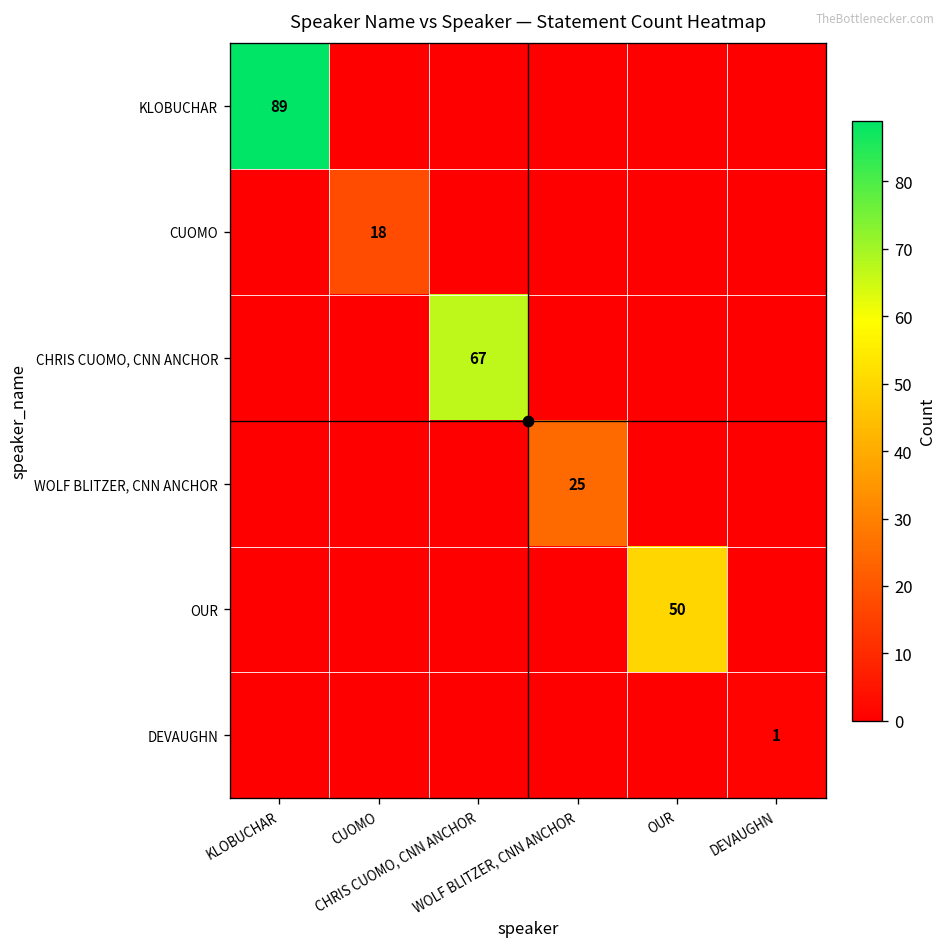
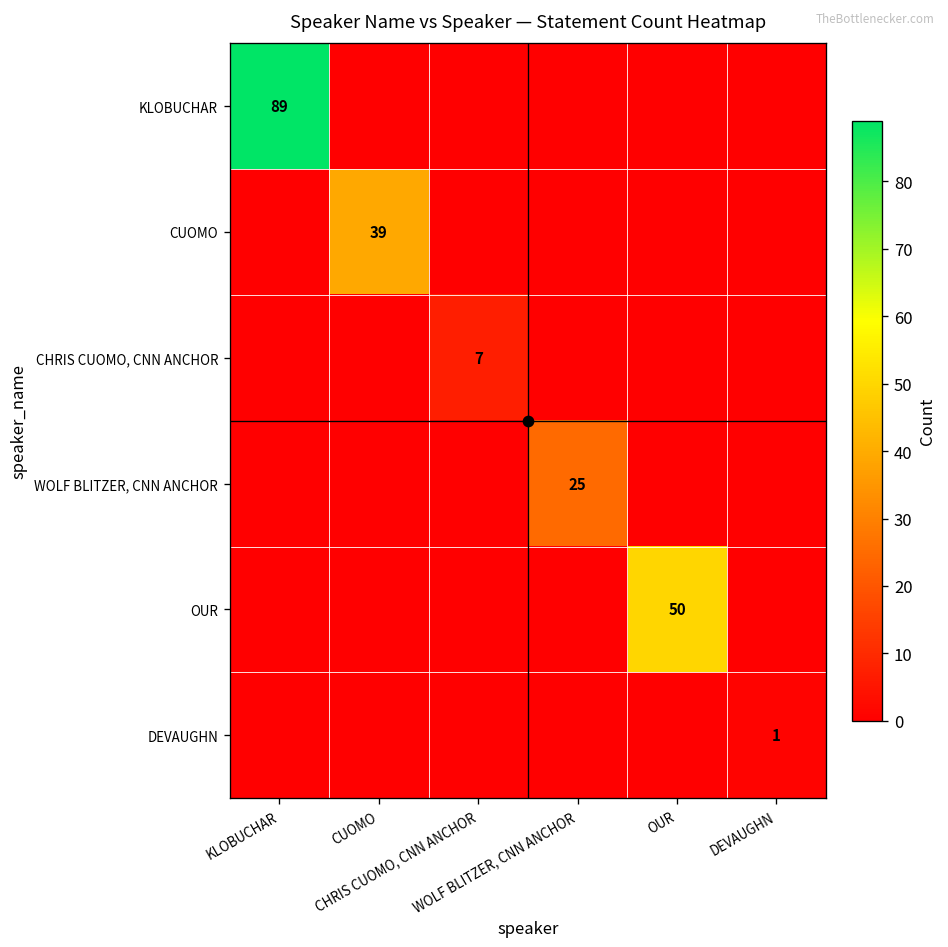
CUOMO, CUOMO: 18 -> 39
CHRIS CUOMO, CNN ANCHOR, CHRIS CUOMO, CNN ANCHOR: 67 -> 7
